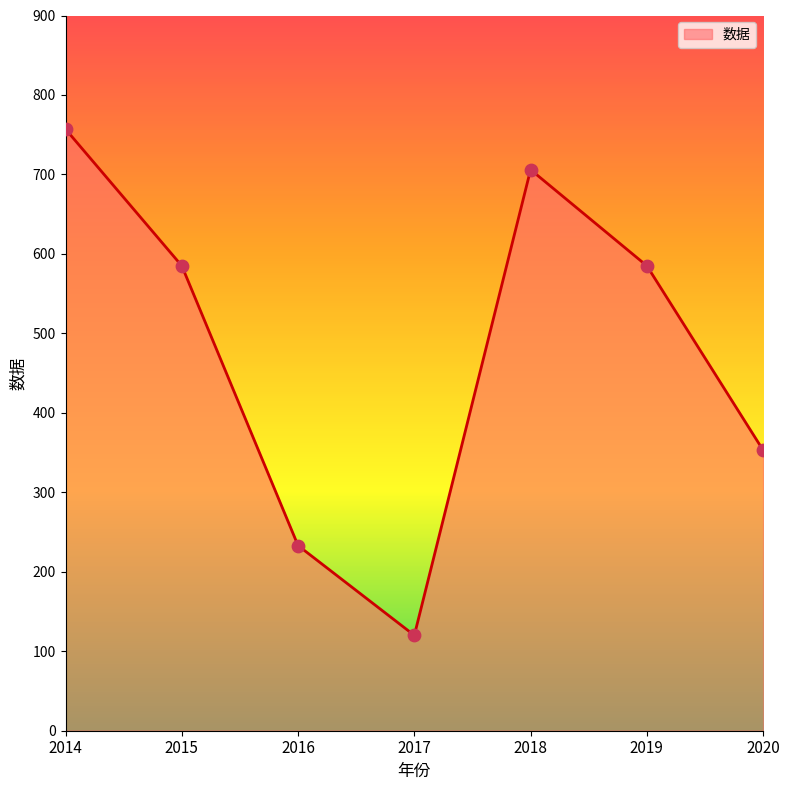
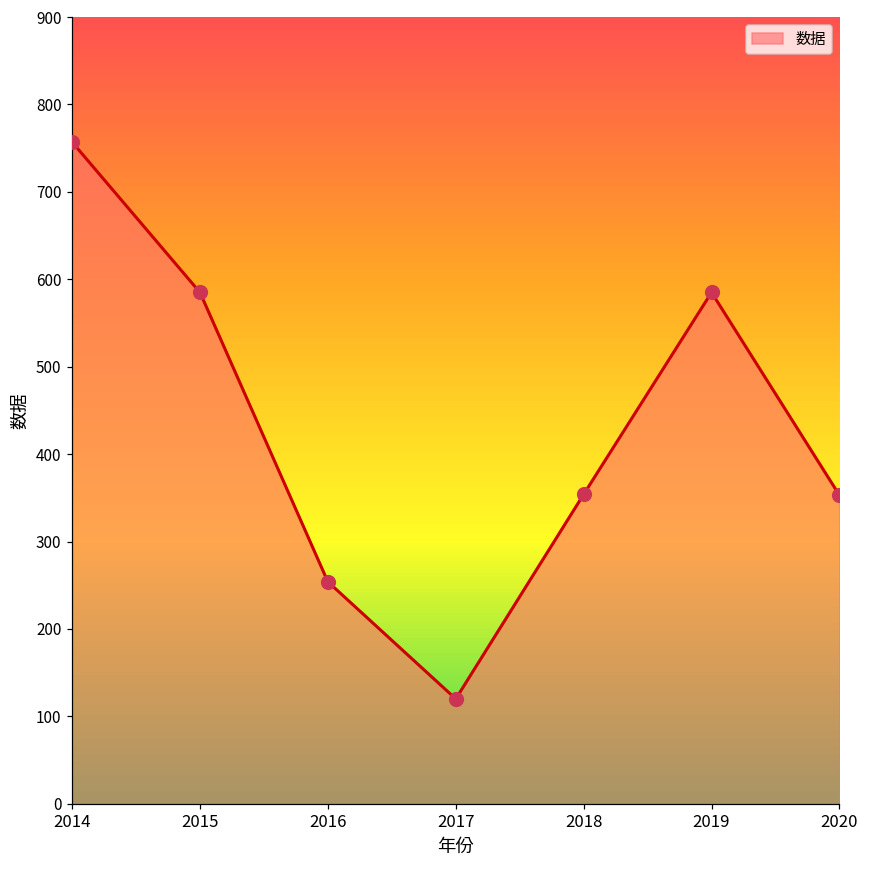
2016: 230 -> 250
2018: 710 -> 350
